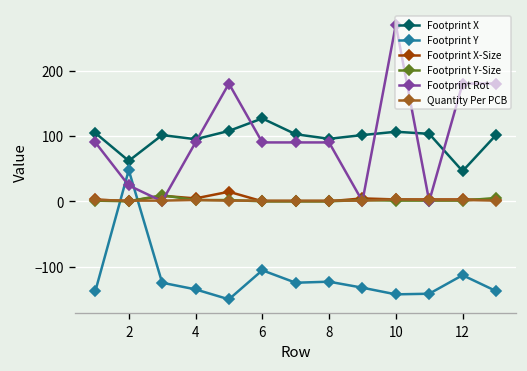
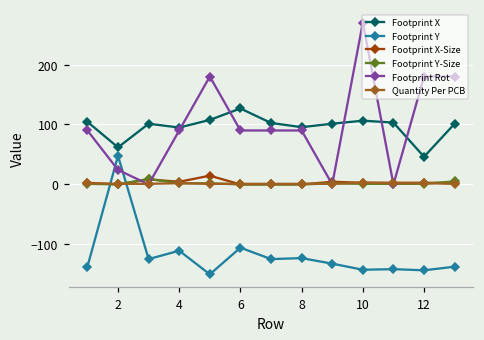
Footprint Y, 4: -130 -> -110
Footprint Y, 12: -110 -> -140
